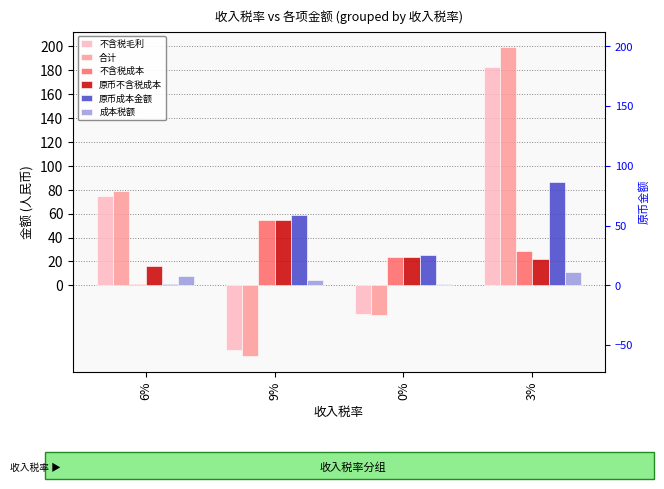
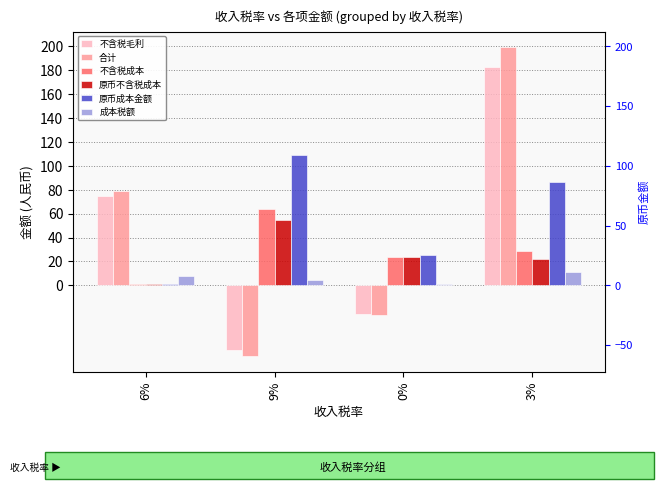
原币不含税成本, 6%: 16 -> 1
不含税成本, 9%: 54 -> 64
原币成本金额, 9%: 59 -> 109
